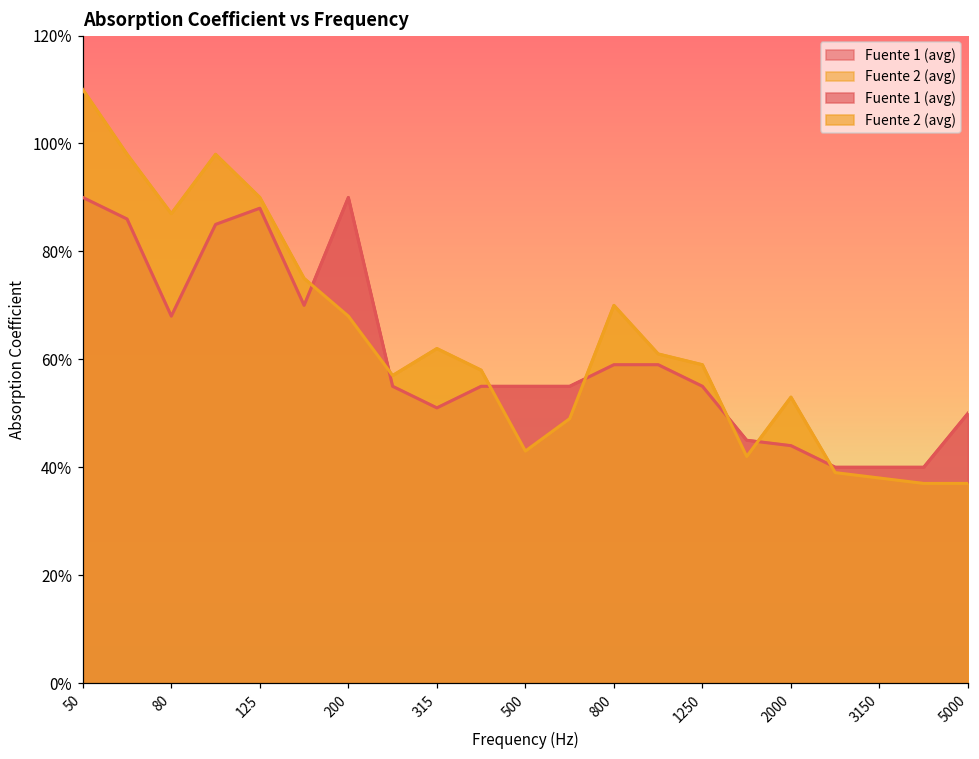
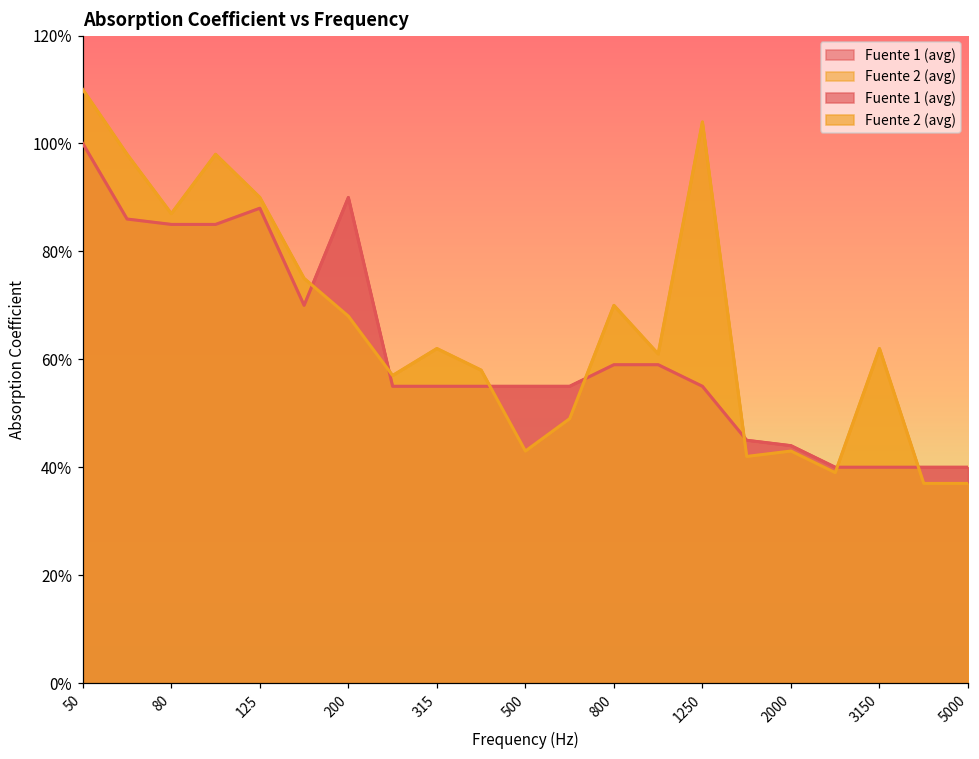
Fuente 1 (avg), 50: 90% -> 100%
Fuente 1 (avg), 80: 68% -> 85%
Fuente 1 (avg), 315: 51% -> 55%
Fuente 2 (avg), 1250: 59% -> 104%
Fuente 2 (avg), 2000: 53% -> 43%
Fuente 2 (avg), 3150: 38% -> 62%
Fuente 1 (avg), 5000: 50% -> 40%
